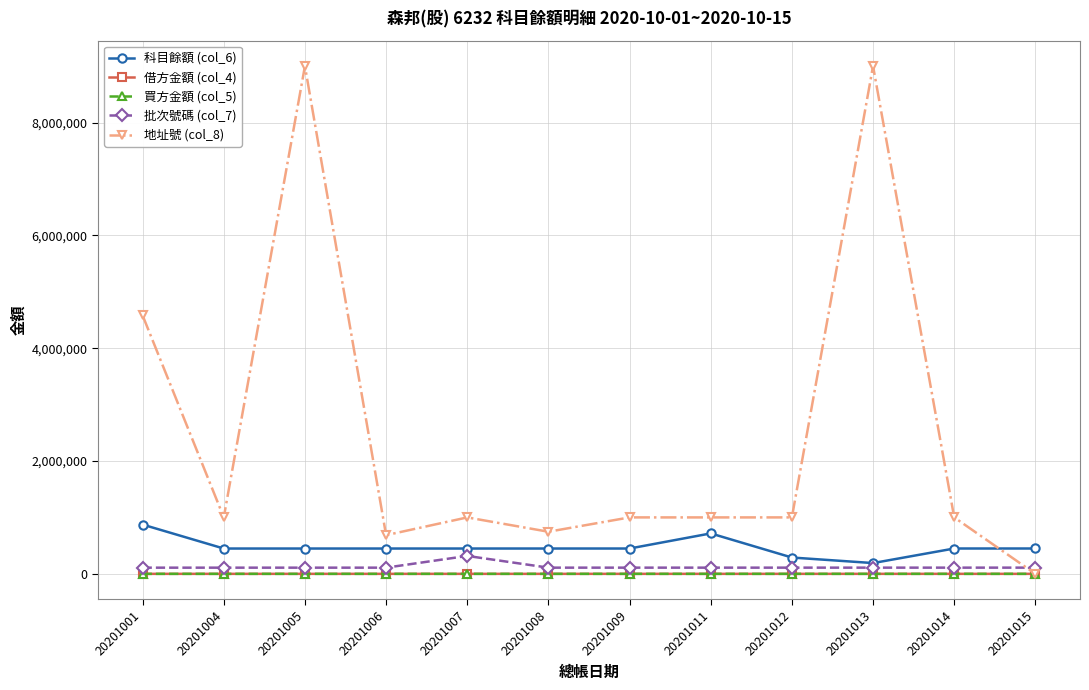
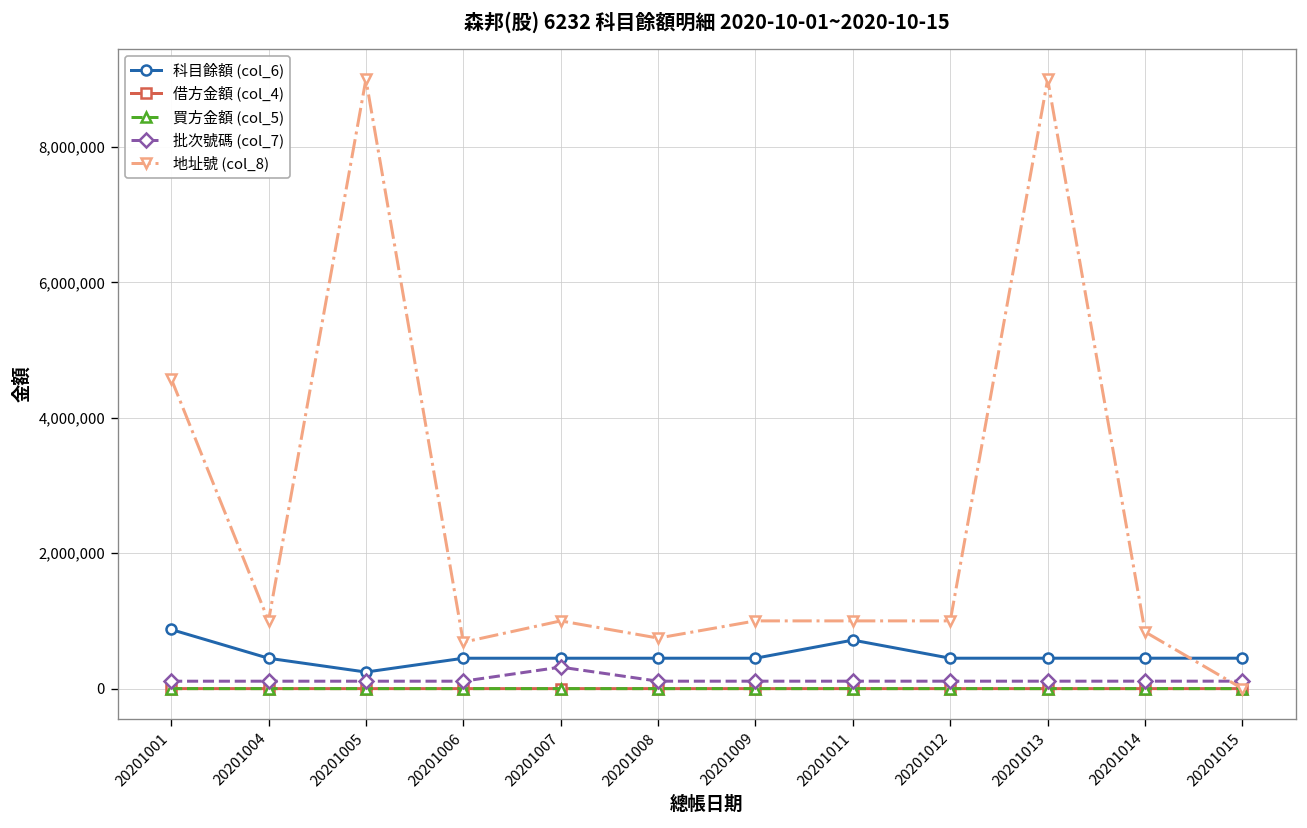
科目餘額 (col_6), 20201005: 400,000 -> 200,000
科目餘額 (col_6), 20201012: 300,000 -> 400,000
科目餘額 (col_6), 20201013: 200,000 -> 400,000
地址號 (col_8), 20201014: 1,000,000 -> 800,000
